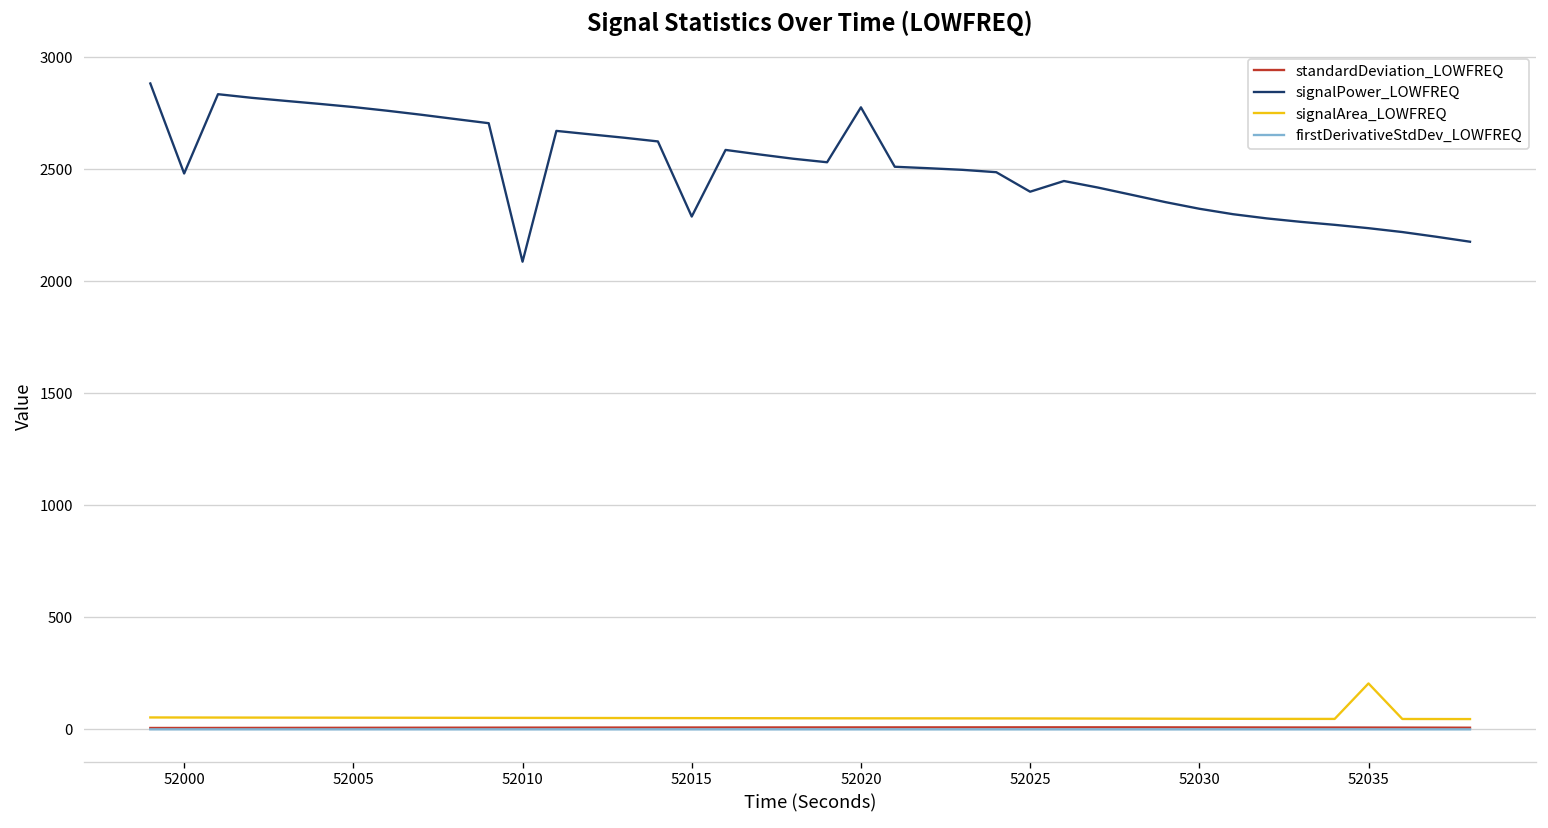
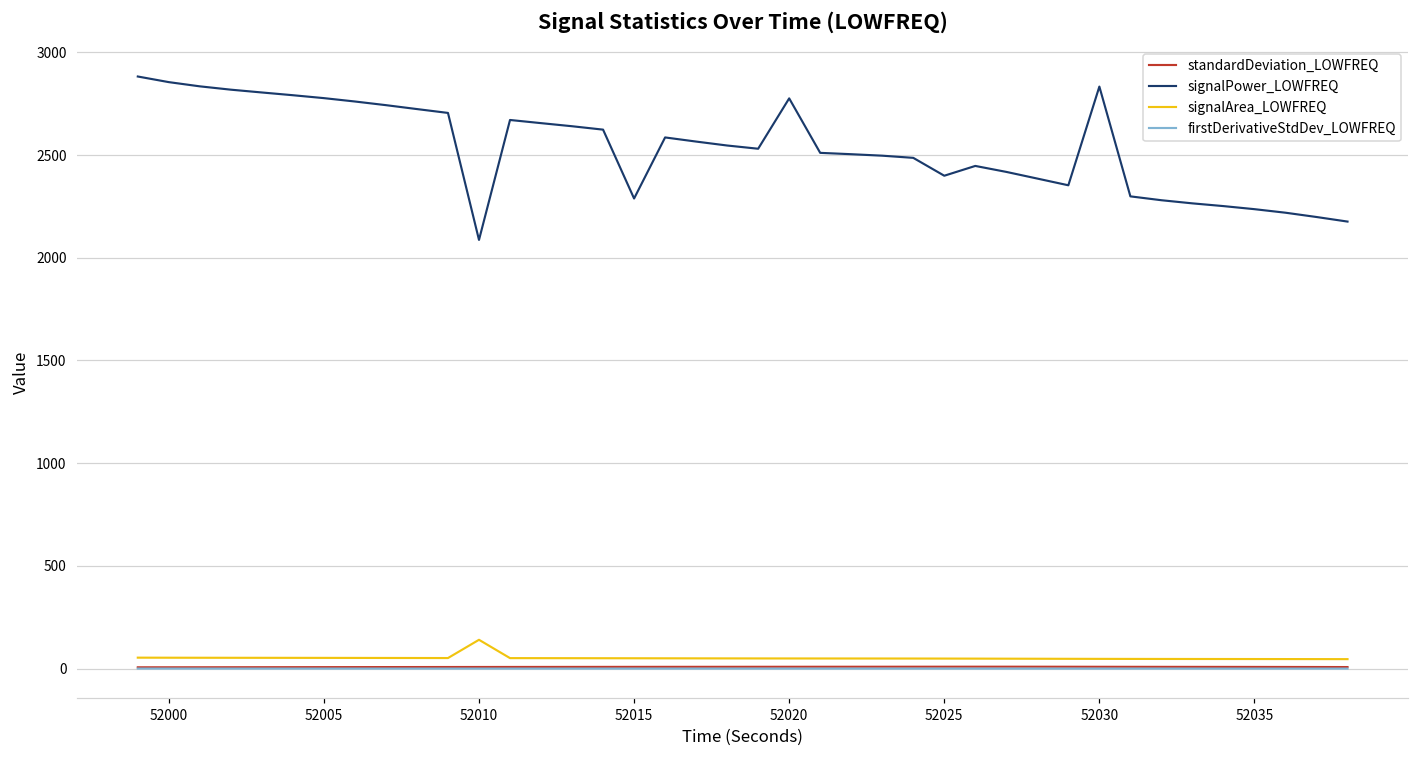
signalPower_LOWFREQ, 52000: 2480 -> 2850
signalArea_LOWFREQ, 52010: 50 -> 140
signalPower_LOWFREQ, 52030: 2320 -> 2830
signalArea_LOWFREQ, 52035: 210 -> 50
